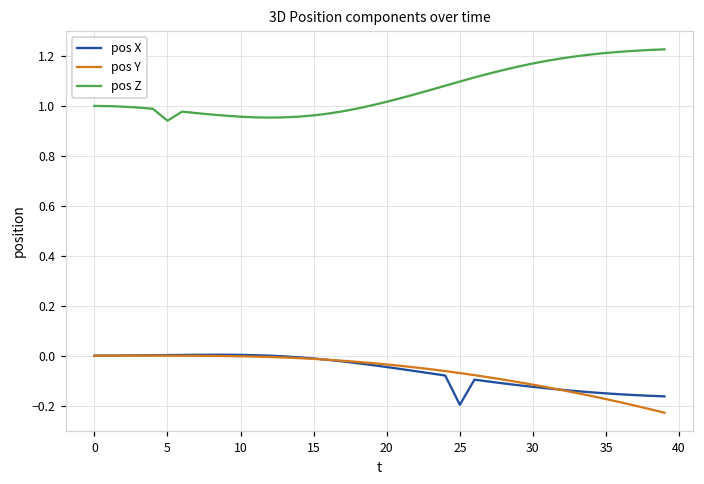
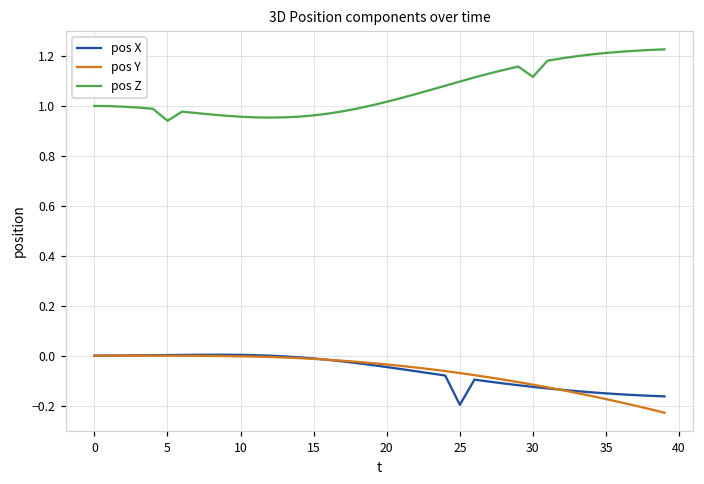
pos Z, 30: 1.17 -> 1.12
